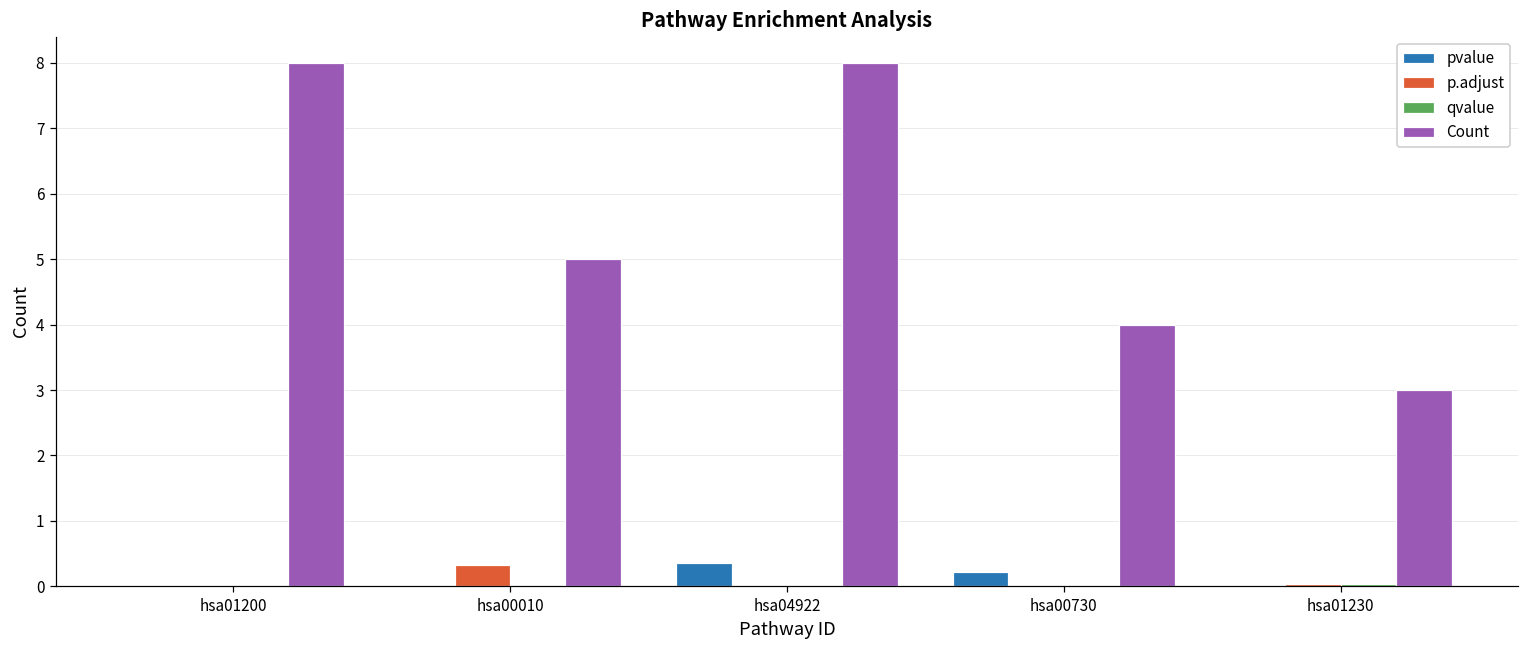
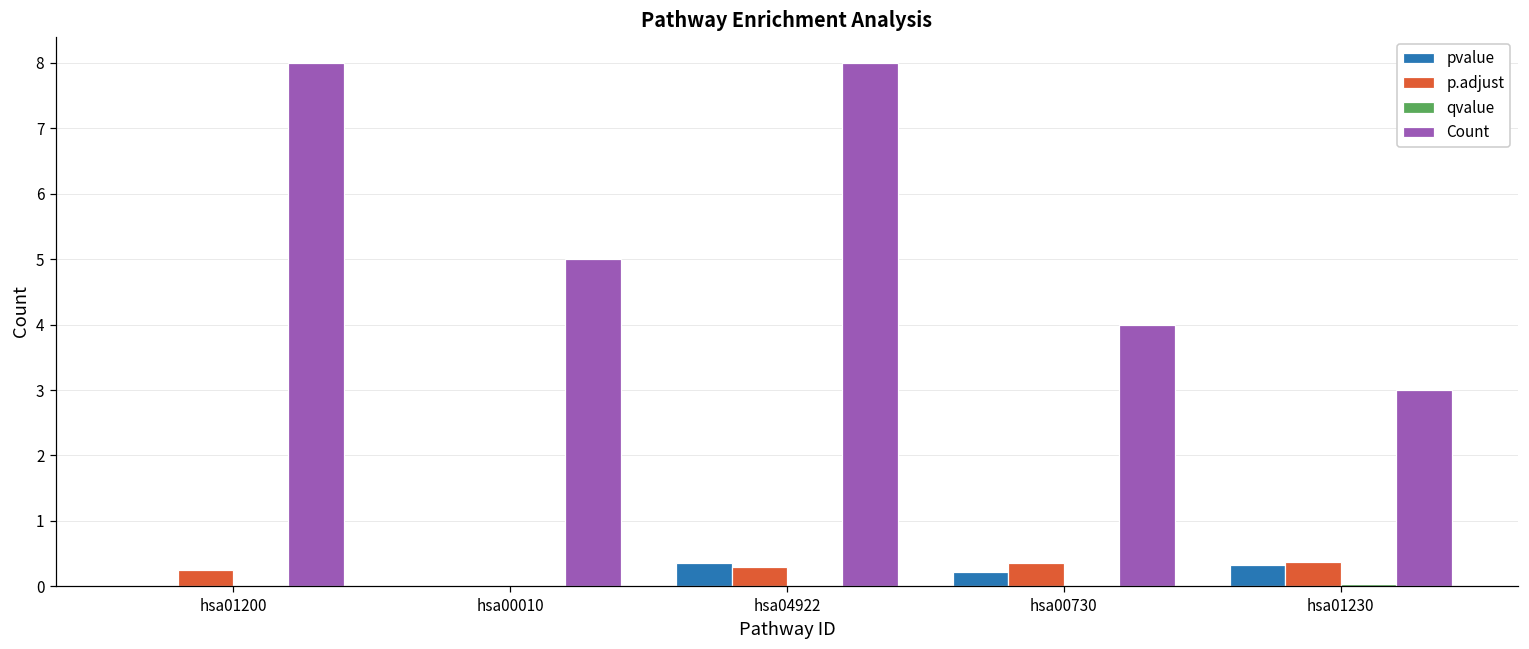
p.adjust, hsa01200: 0.0 -> 0.2
p.adjust, hsa00010: 0.3 -> 0.0
p.adjust, hsa04922: 0.0 -> 0.3
p.adjust, hsa00730: 0.0 -> 0.4
pvalue, hsa01230: 0.0 -> 0.3
p.adjust, hsa01230: 0.0 -> 0.4
